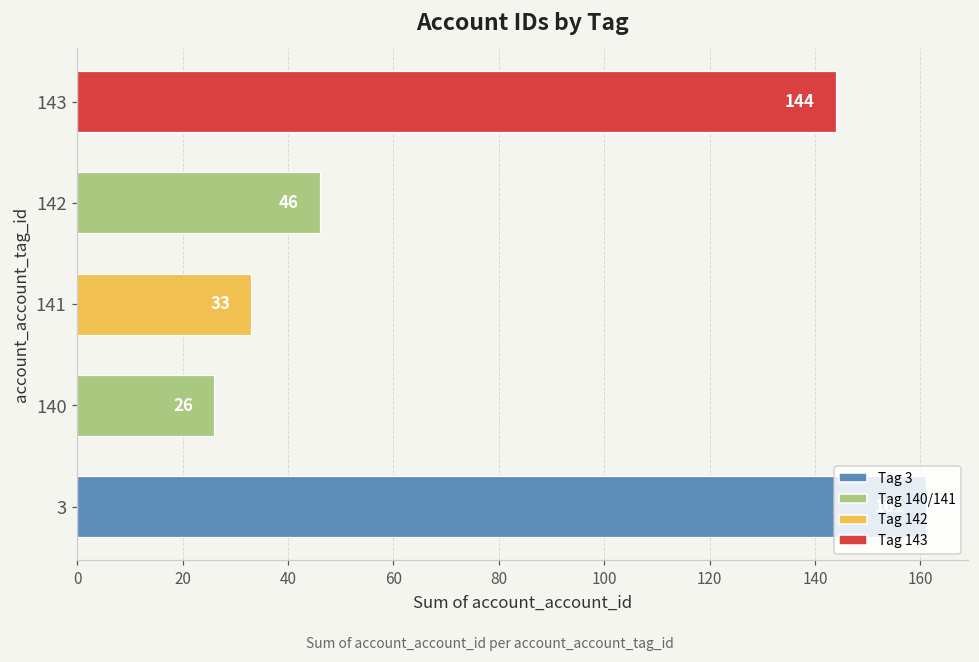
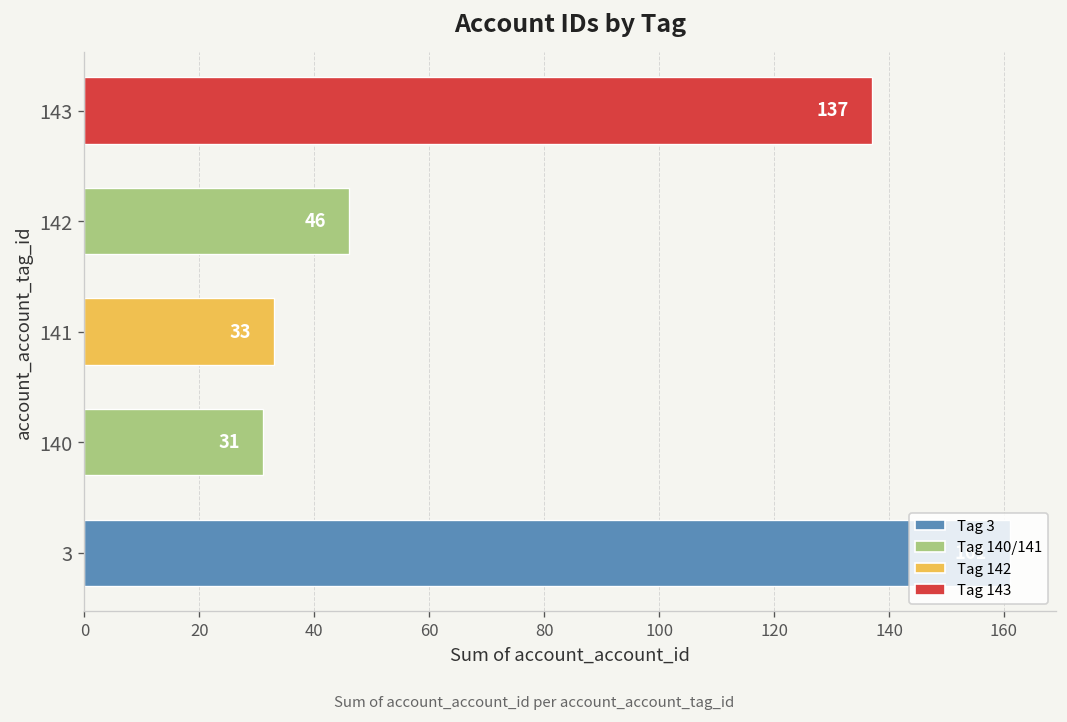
143: 144 -> 137
140: 26 -> 31
